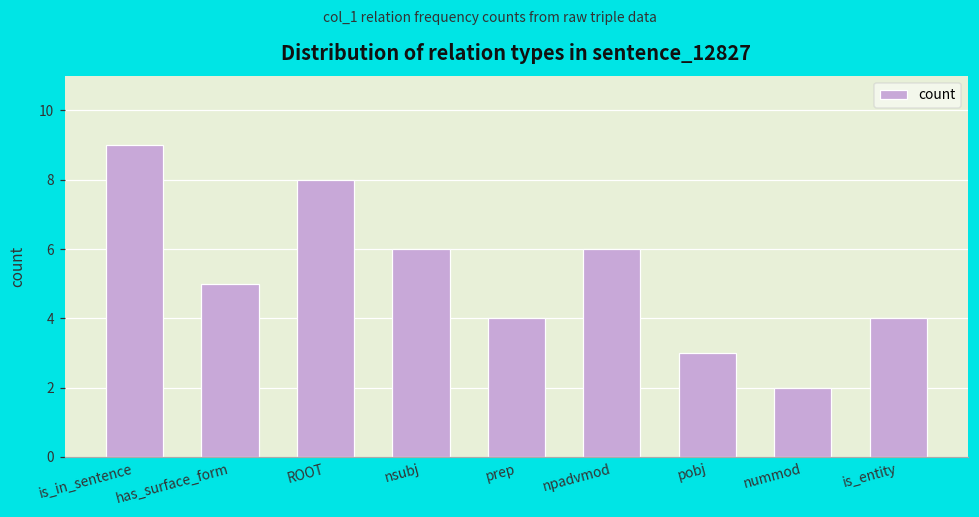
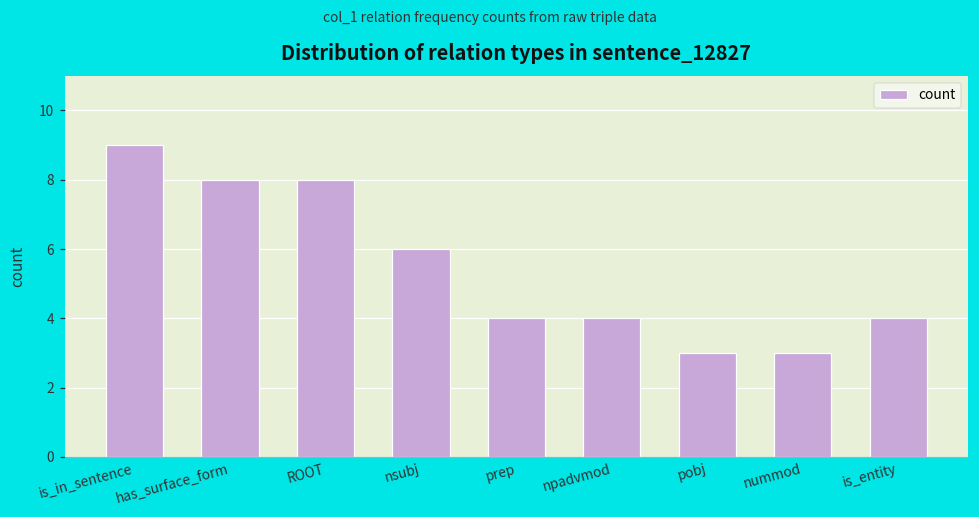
has_surface_form: 5 -> 8
npadvmod: 6 -> 4
nummod: 2 -> 3
